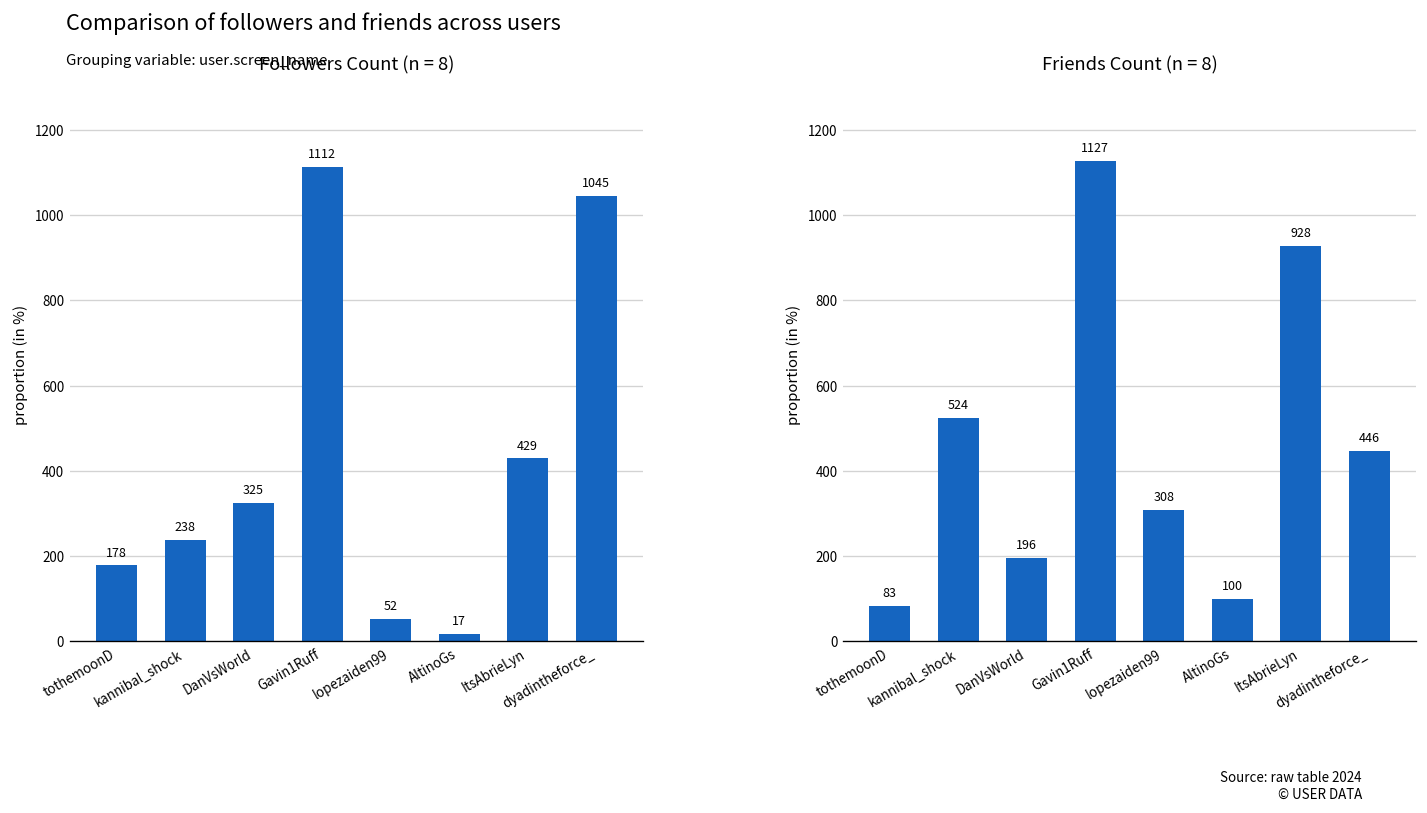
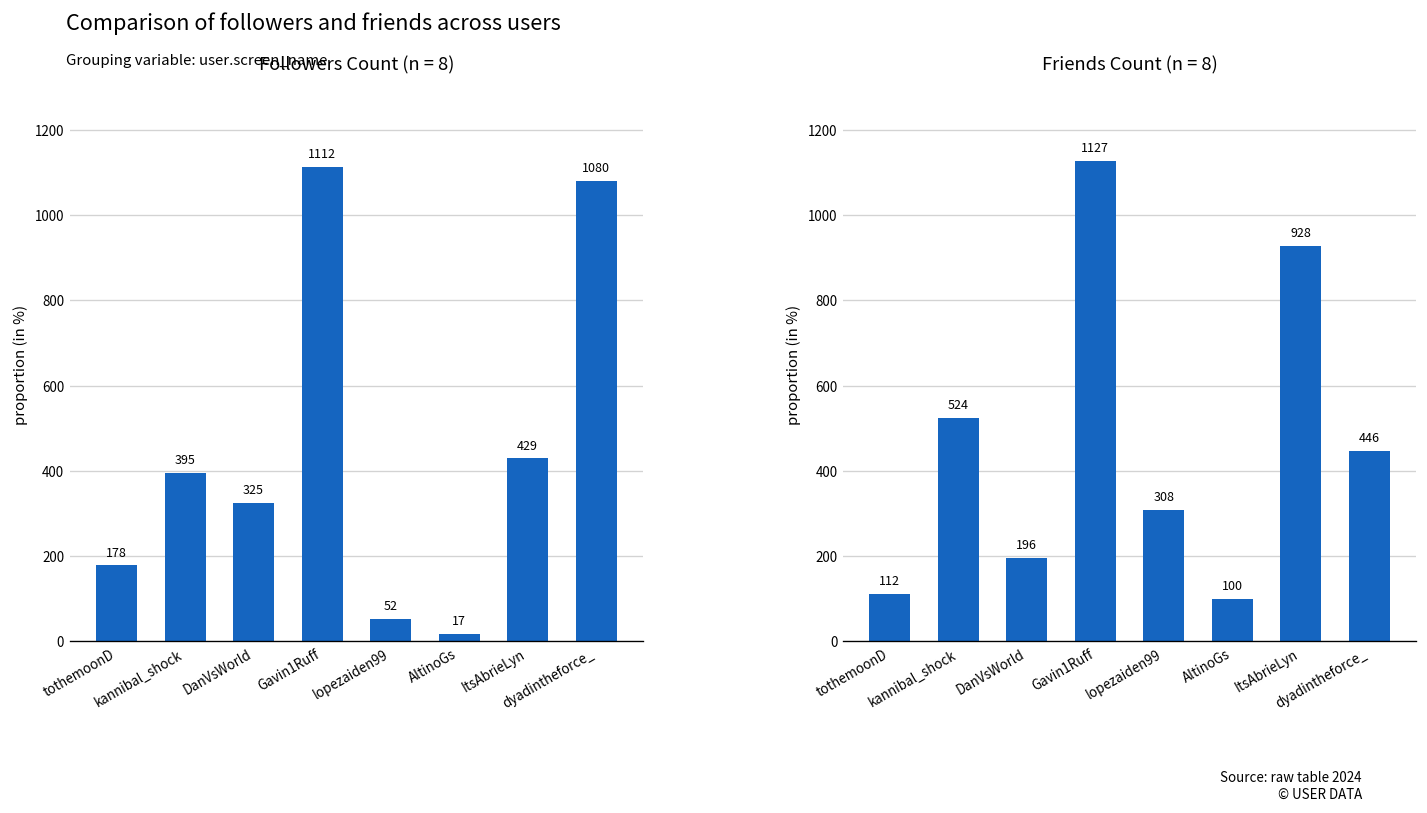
Followers Count (n = 8), kannibal_shock: 238 -> 395
Followers Count (n = 8), dyadintheforce_: 1045 -> 1080
Friends Count (n = 8), tothemoonD: 83 -> 112
